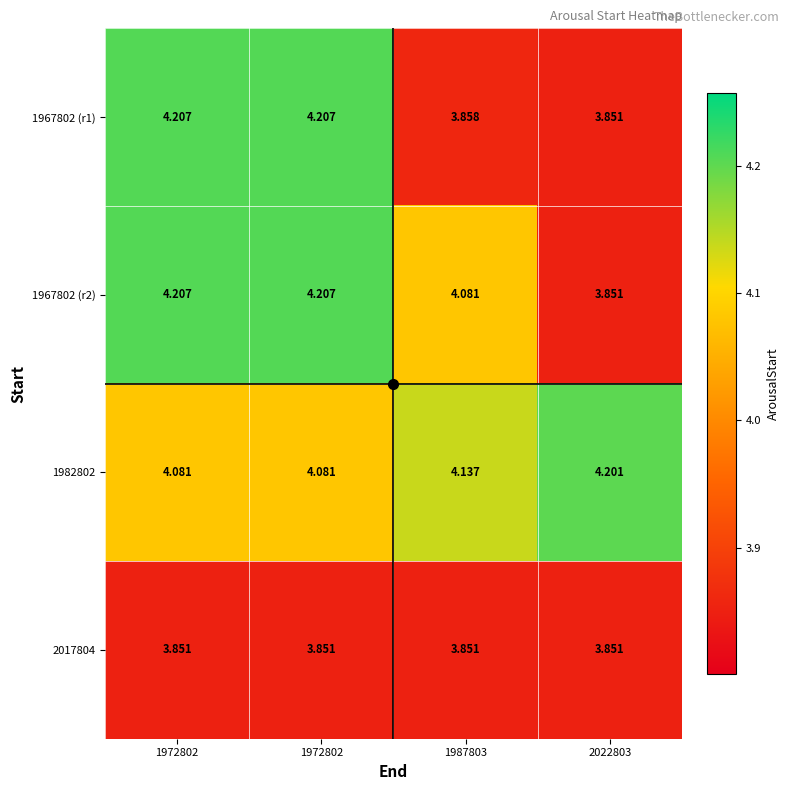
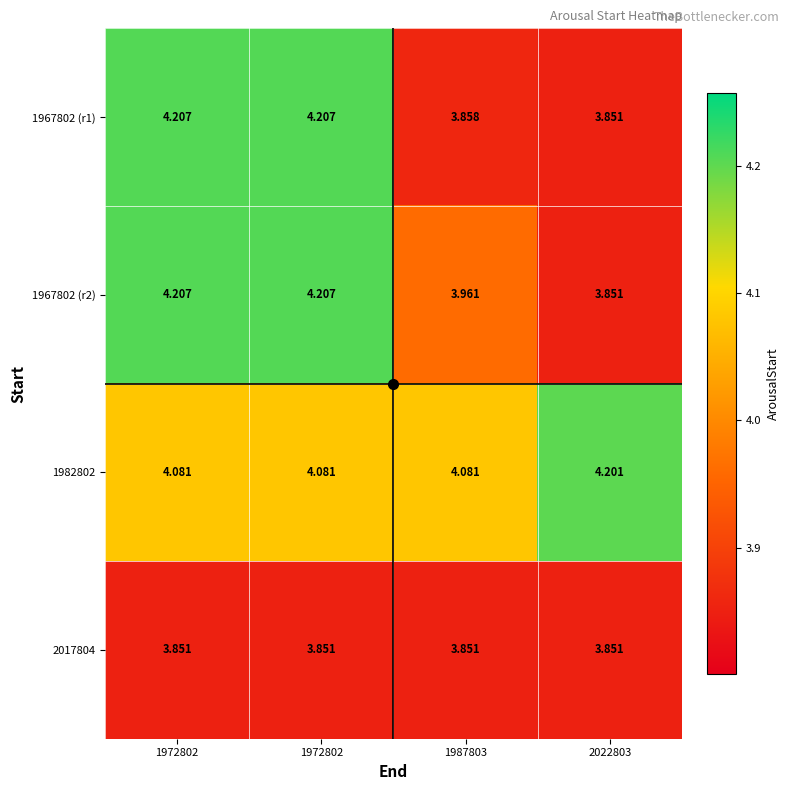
1967802 (r2), 1987803: 4.081 -> 3.961
1982802, 1987803: 4.137 -> 4.081
